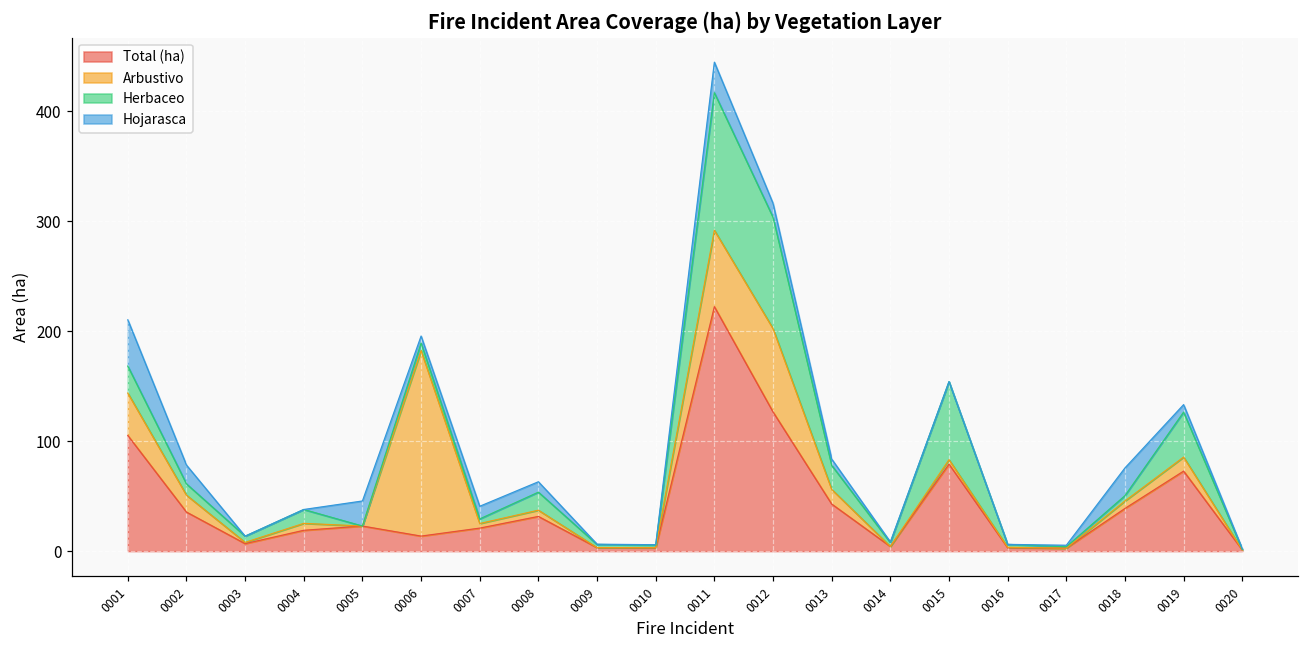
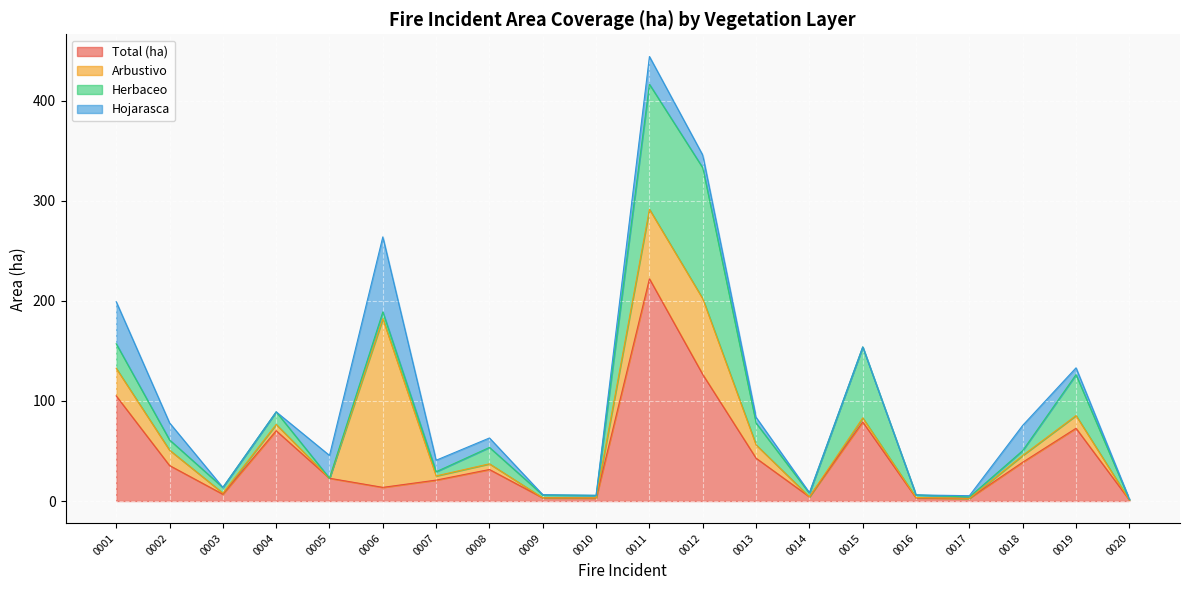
Arbustivo, 0001: 39 -> 28
Total (ha), 0004: 19 -> 70
Hojarasca, 0006: 6 -> 75
Herbaceo, 0012: 101 -> 131
